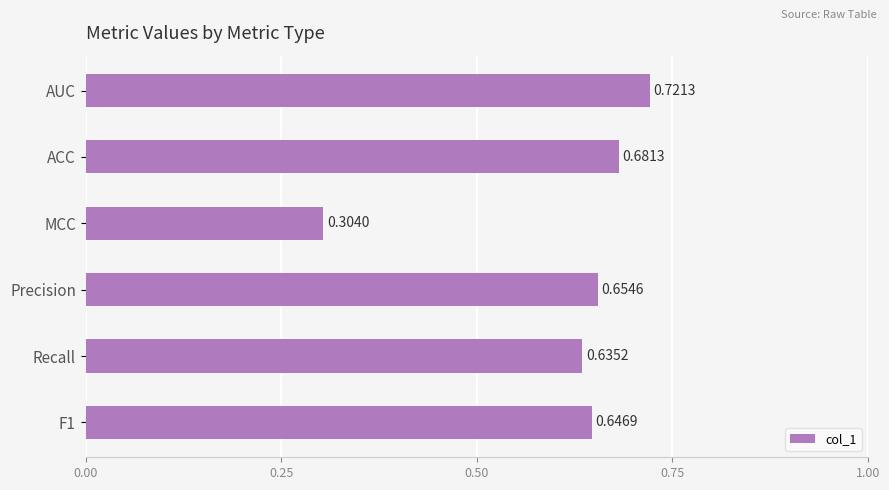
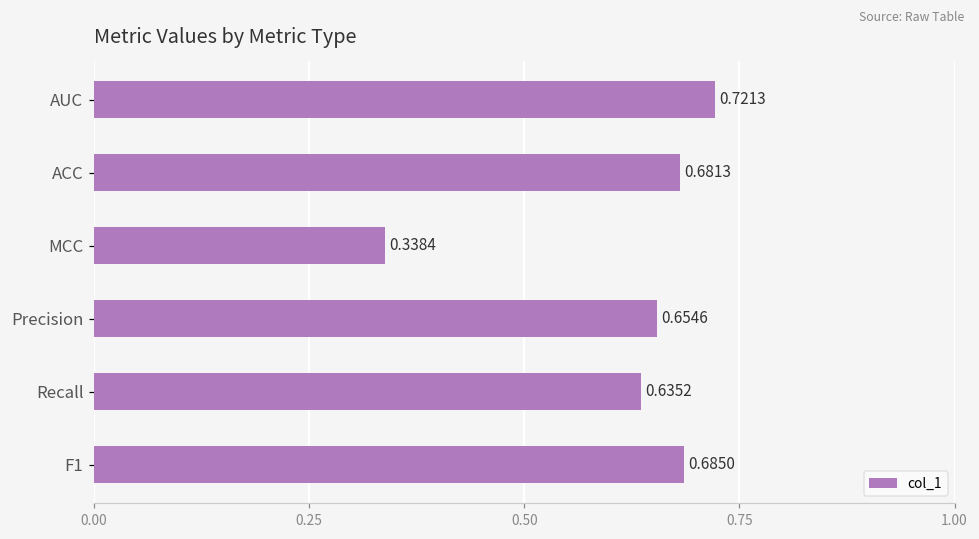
MCC: 0.3040 -> 0.3384
F1: 0.6469 -> 0.6850
